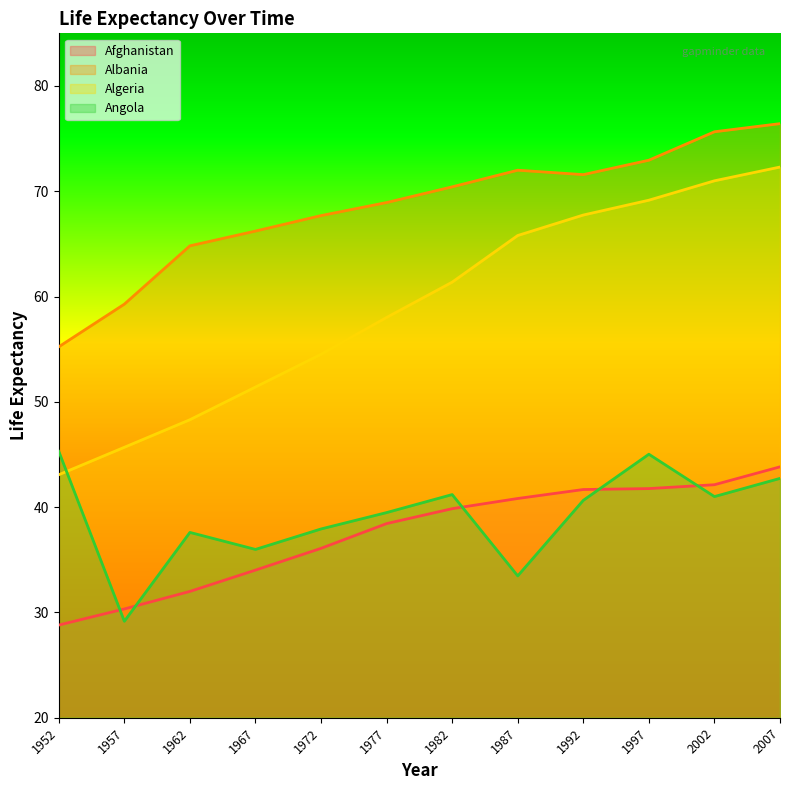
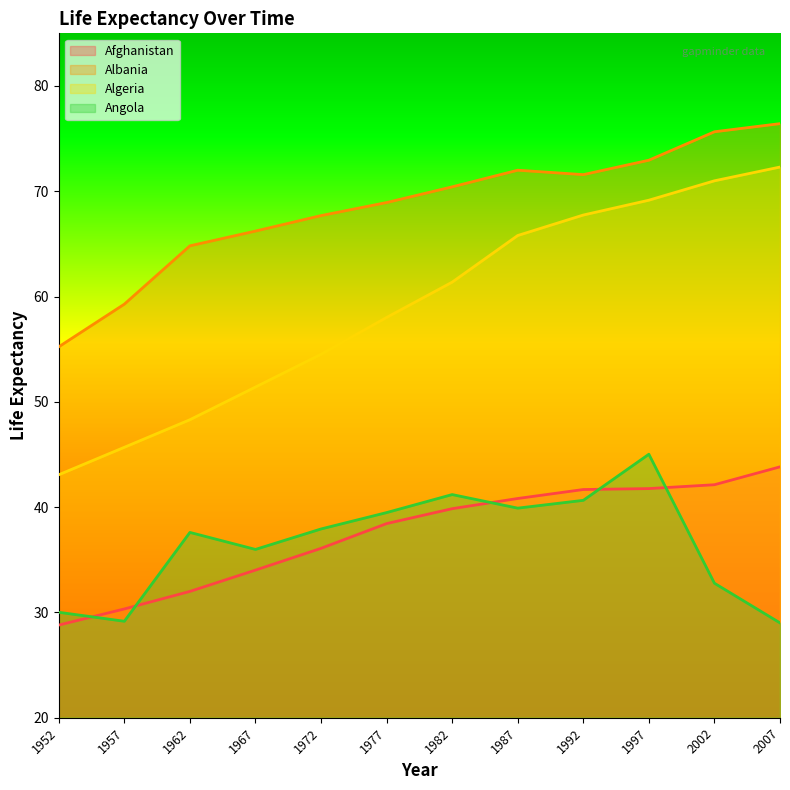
Angola, 1952: 45.3 -> 30.0
Angola, 1987: 33.5 -> 39.9
Angola, 2002: 41.0 -> 32.8
Angola, 2007: 42.7 -> 29.0
